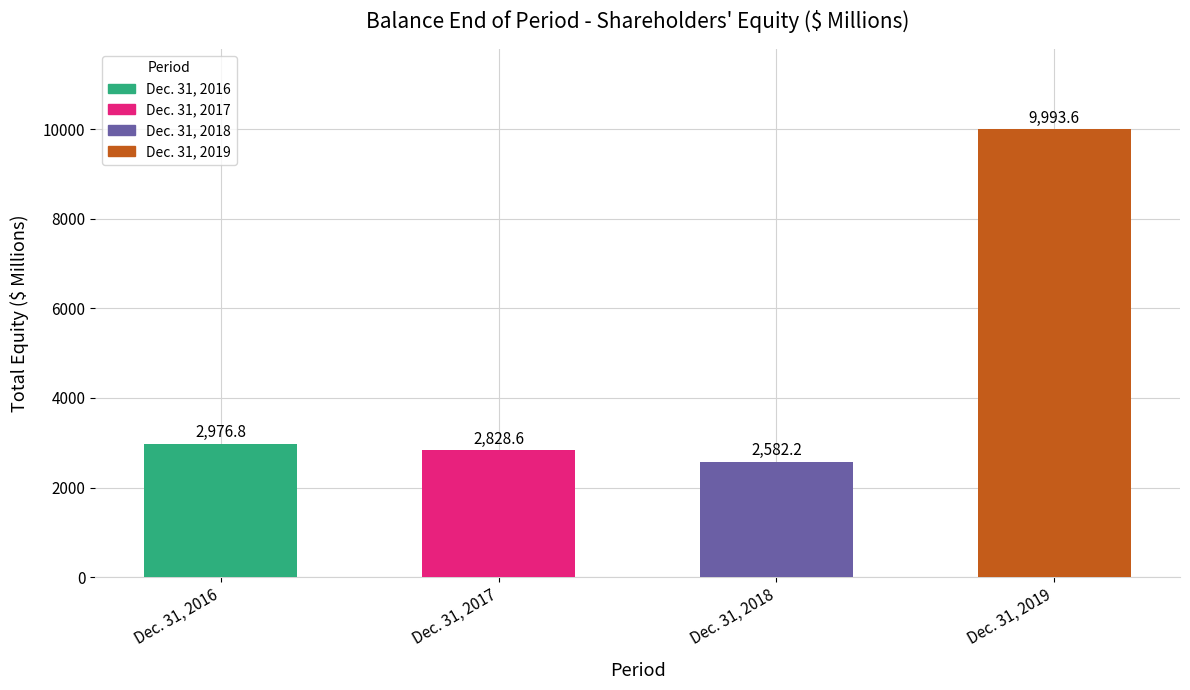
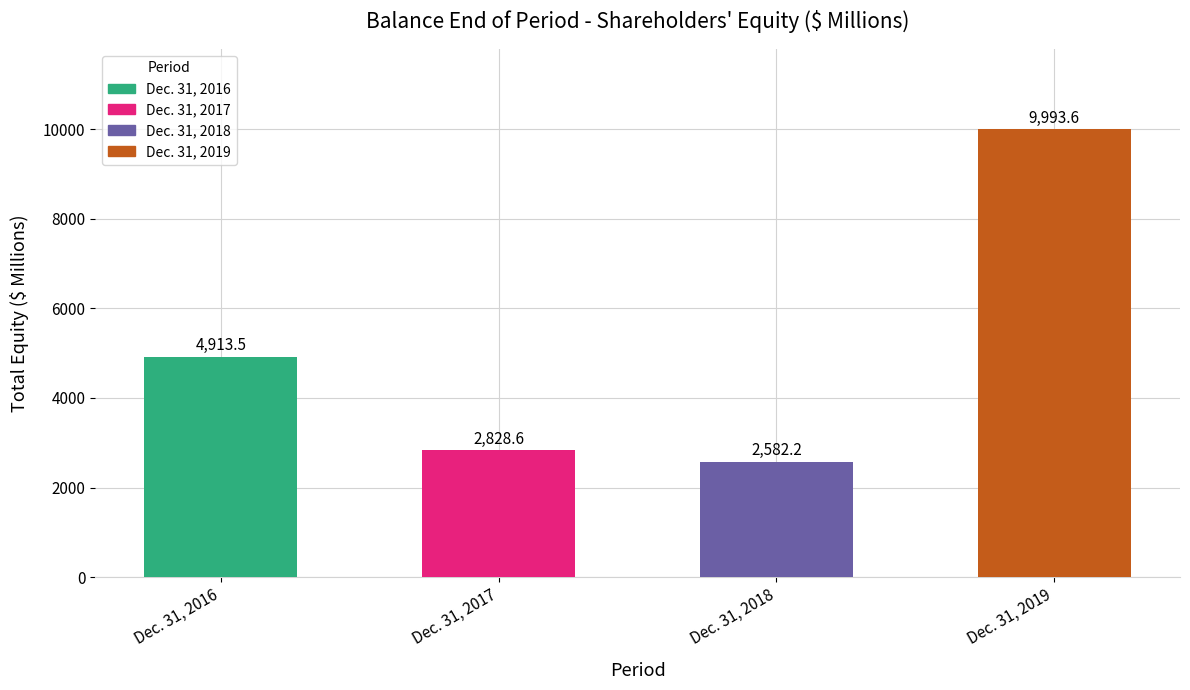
Dec. 31, 2016: 2,976.8 -> 4,913.5
